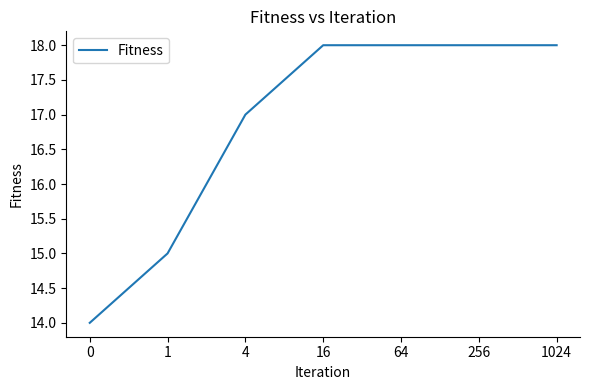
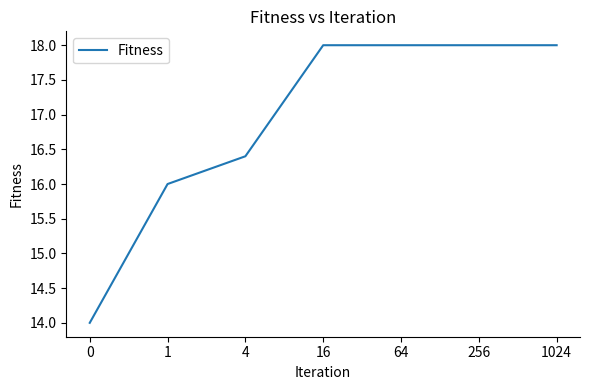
1: 15 -> 16
4: 17.0 -> 16.4
